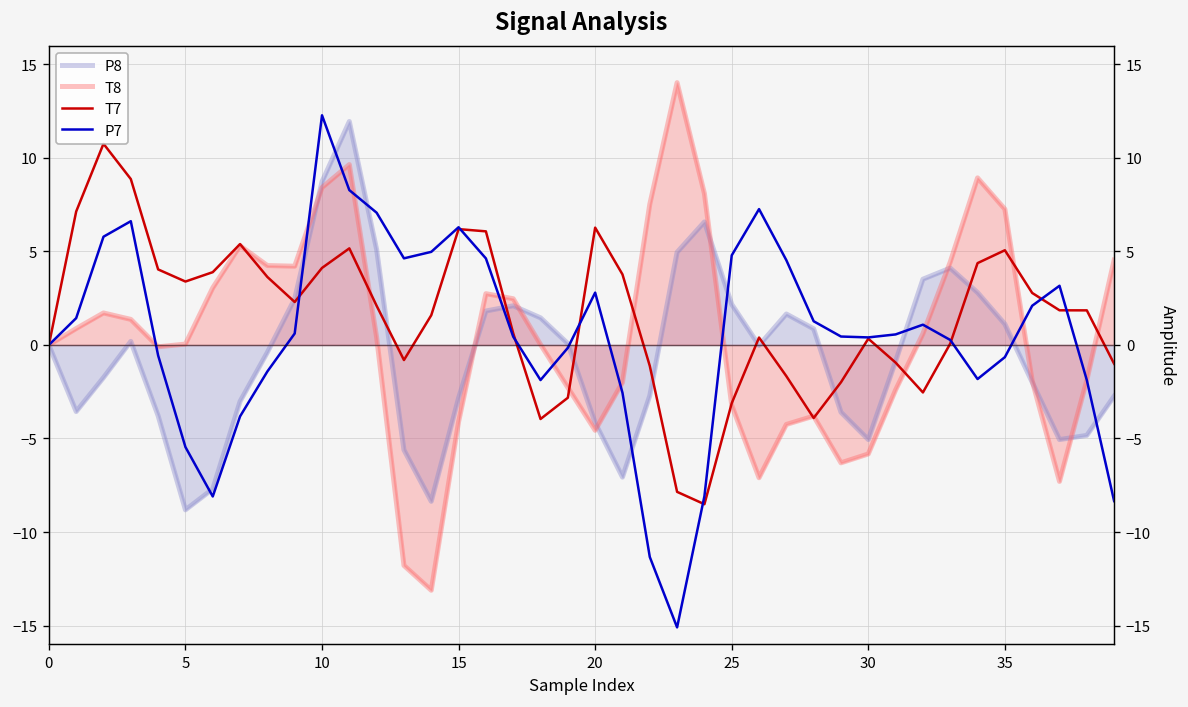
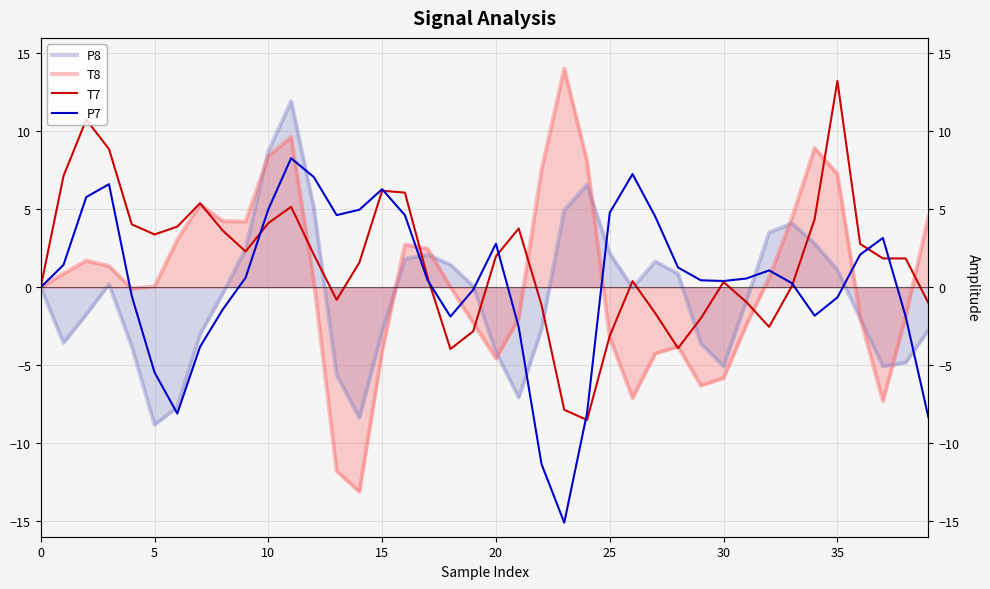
P7, 10: 12.3 -> 5.0
T7, 20: 6.3 -> 2.0
T7, 35: 5.1 -> 13.2
